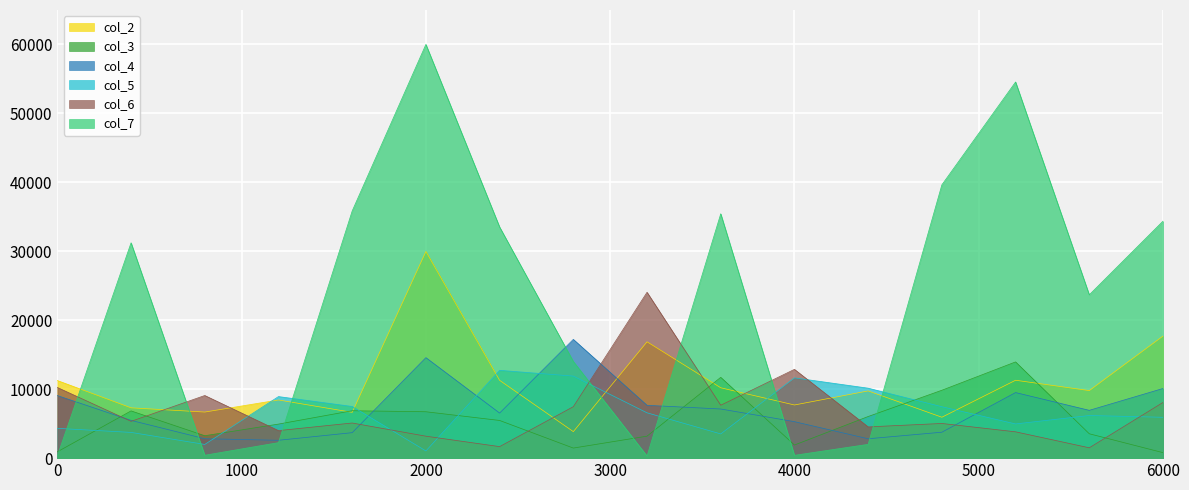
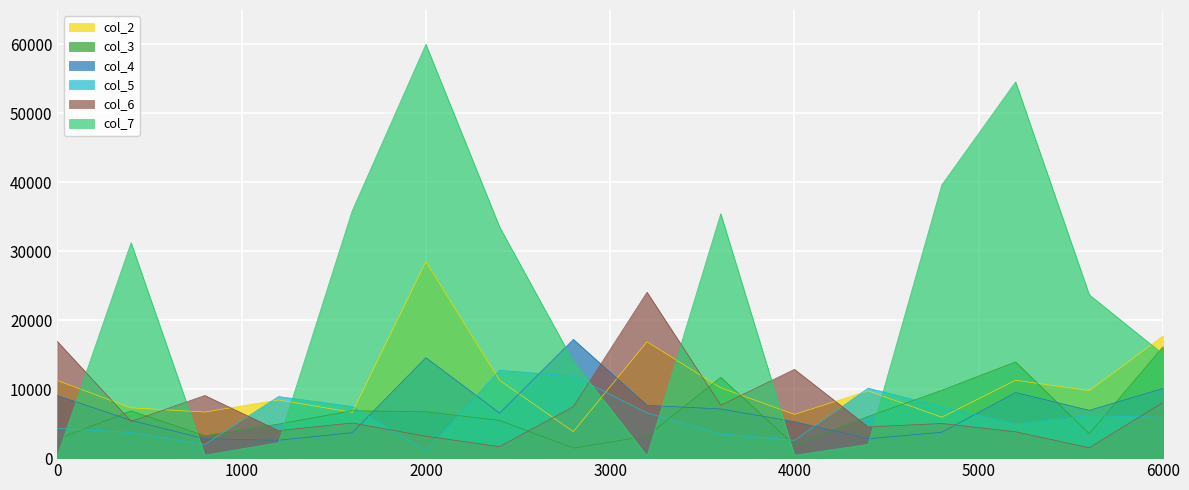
col_3, 0: 1000 -> 3000
col_6, 0: 10000 -> 17000
col_2, 2000: 30000 -> 29000
col_2, 4000: 8000 -> 6000
col_5, 4000: 12000 -> 3000
col_3, 6000: 1000 -> 16000
col_7, 6000: 34000 -> 15000
